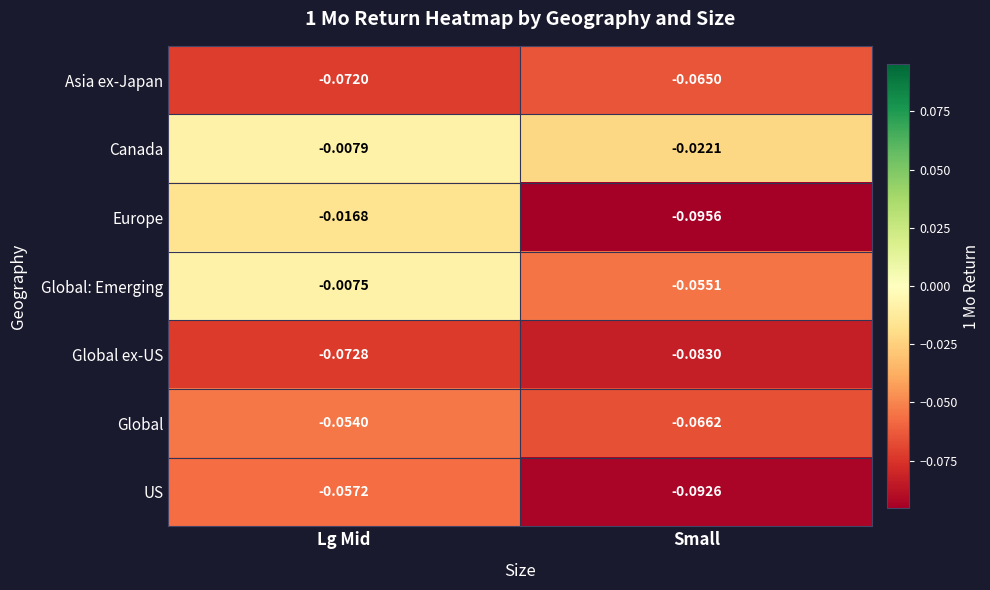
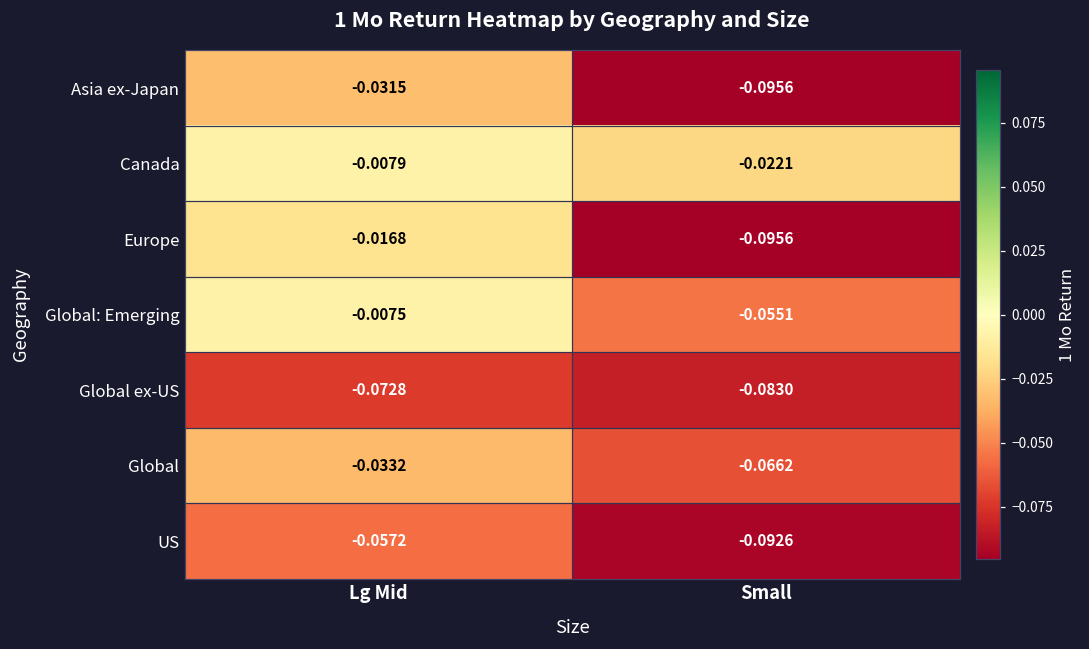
Asia ex-Japan, Lg Mid: -0.0720 -> -0.0315
Asia ex-Japan, Small: -0.0650 -> -0.0956
Global, Lg Mid: -0.0540 -> -0.0332
